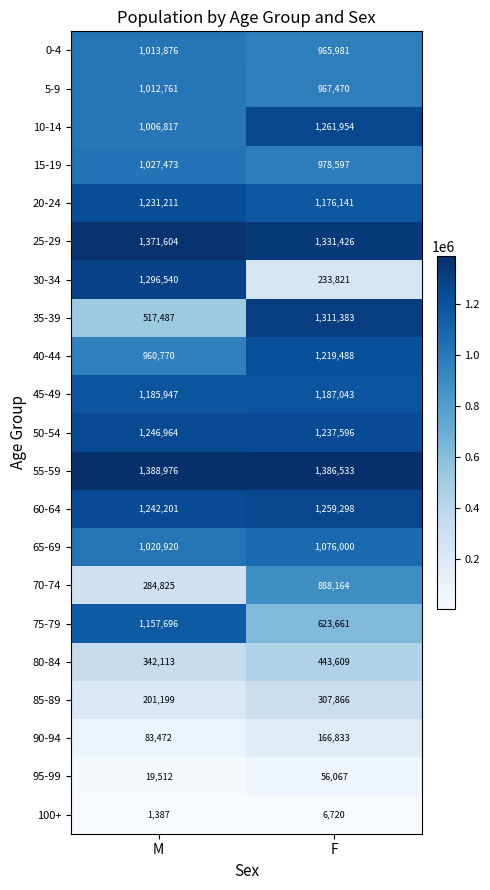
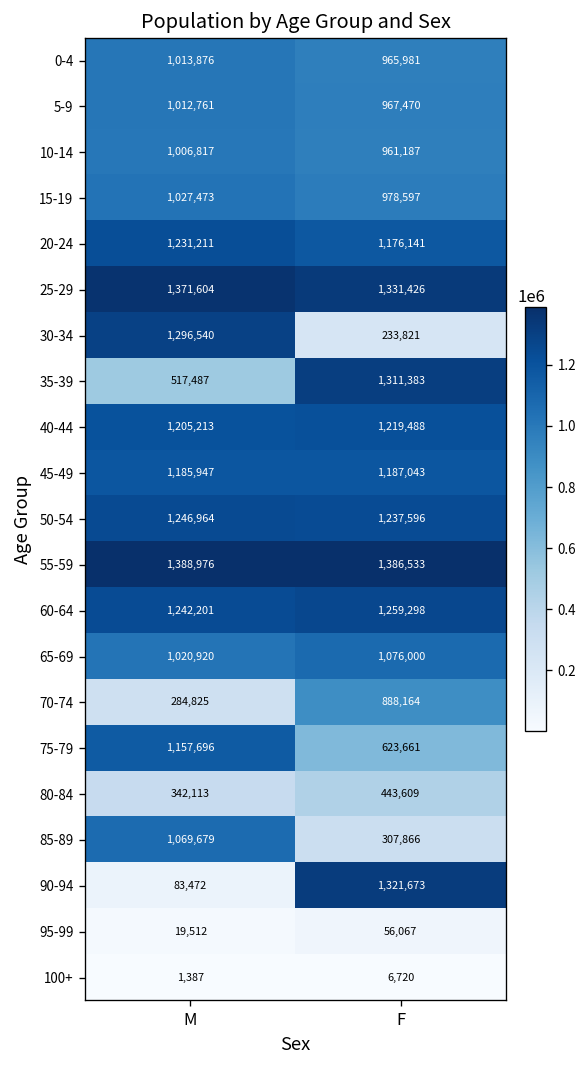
10-14, F: 1,261,954 -> 961,187
40-44, M: 960,770 -> 1,205,213
85-89, M: 201,199 -> 1,069,679
90-94, F: 166,833 -> 1,321,673
